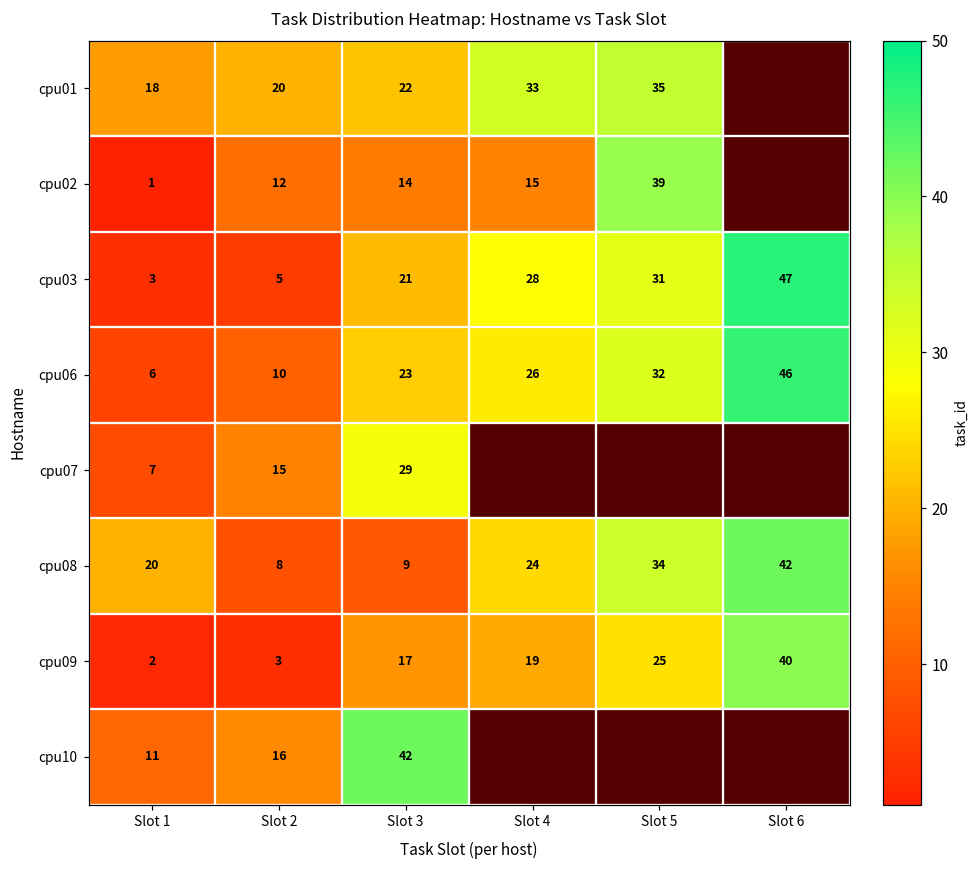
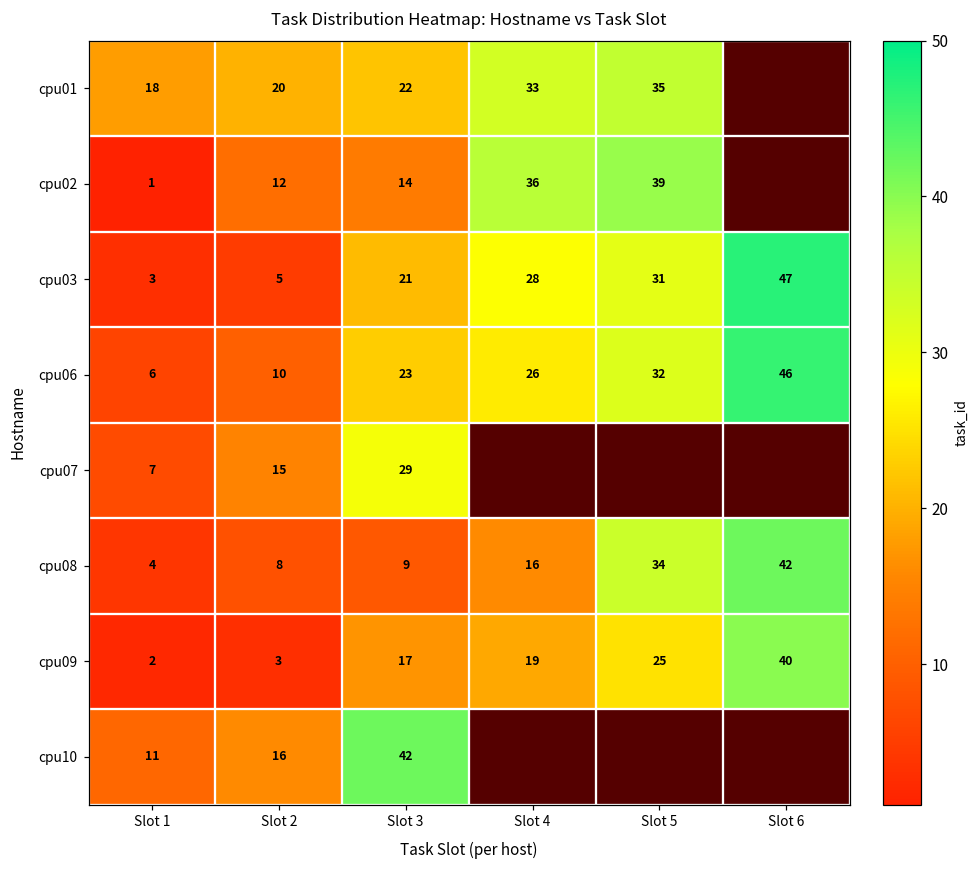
cpu02, Slot 4: 15 -> 36
cpu08, Slot 1: 20 -> 4
cpu08, Slot 4: 24 -> 16
